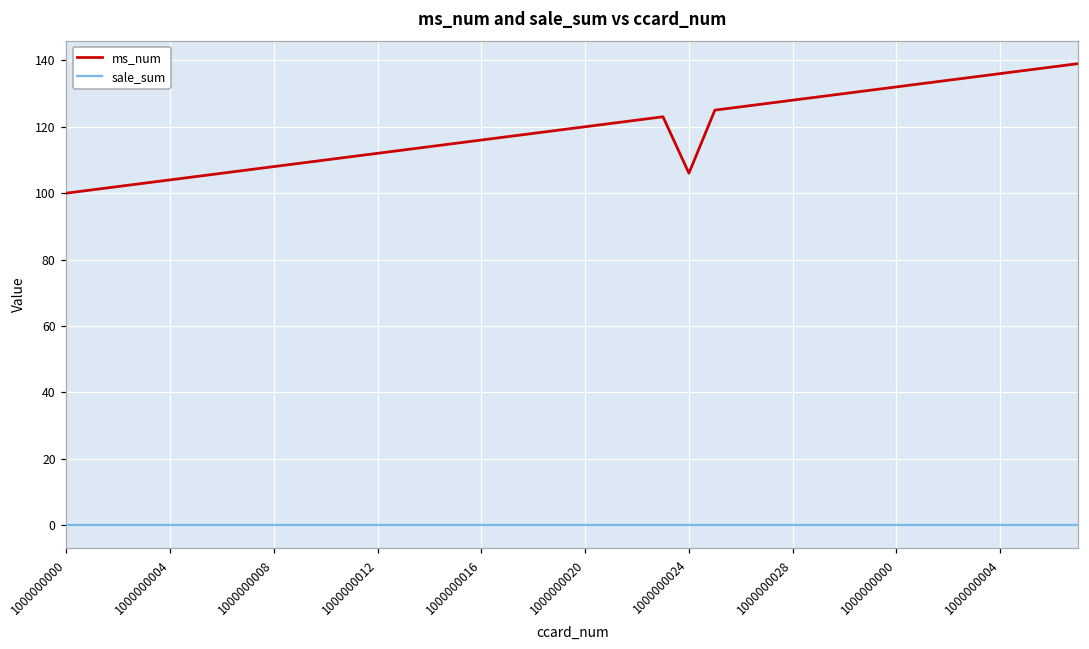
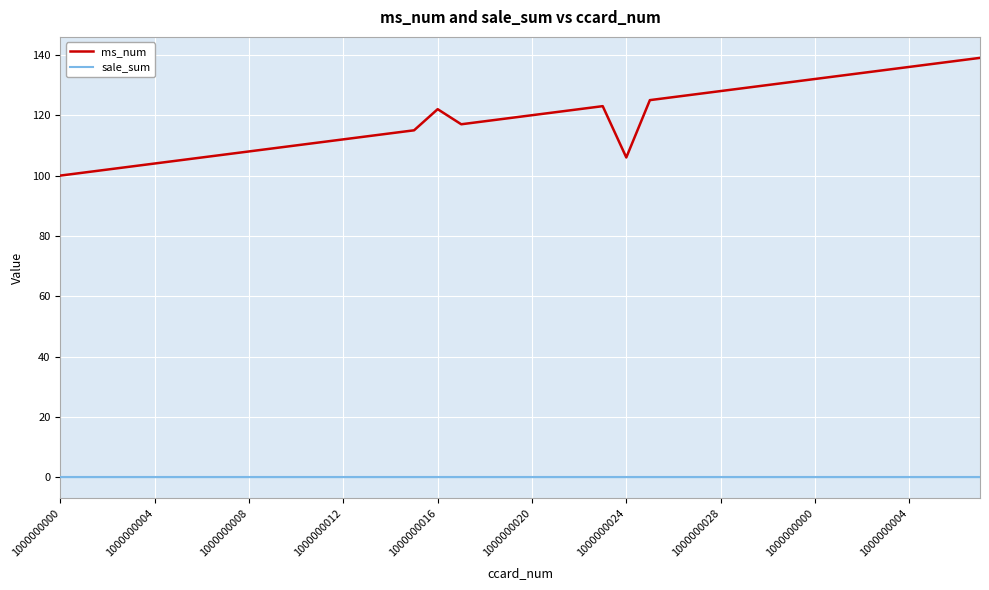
ms_num, 1000000016: 116 -> 122
